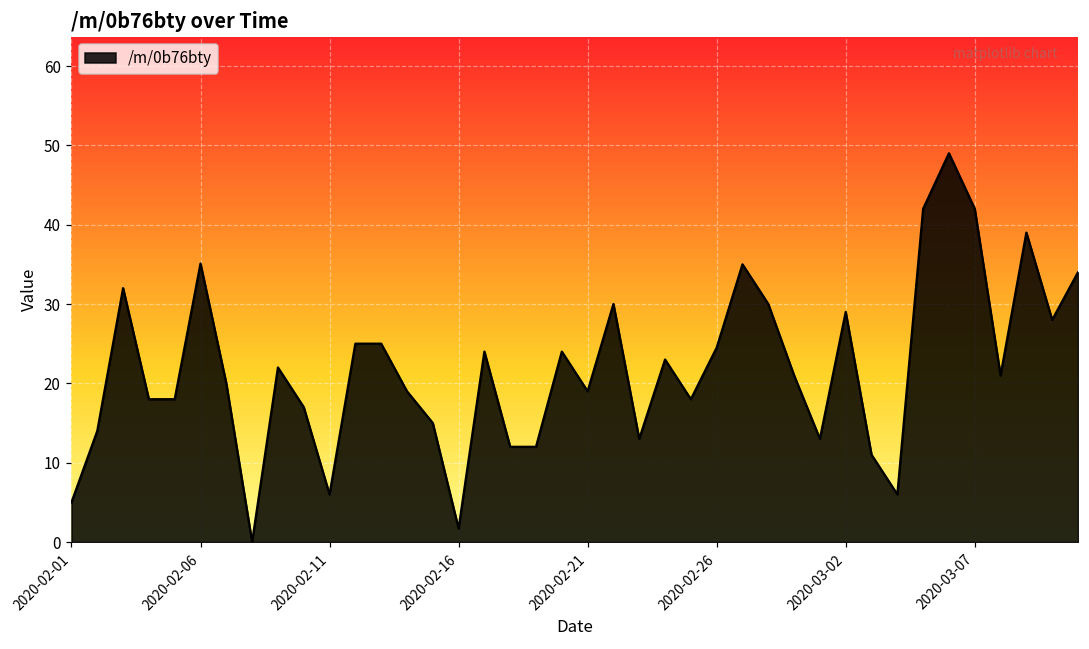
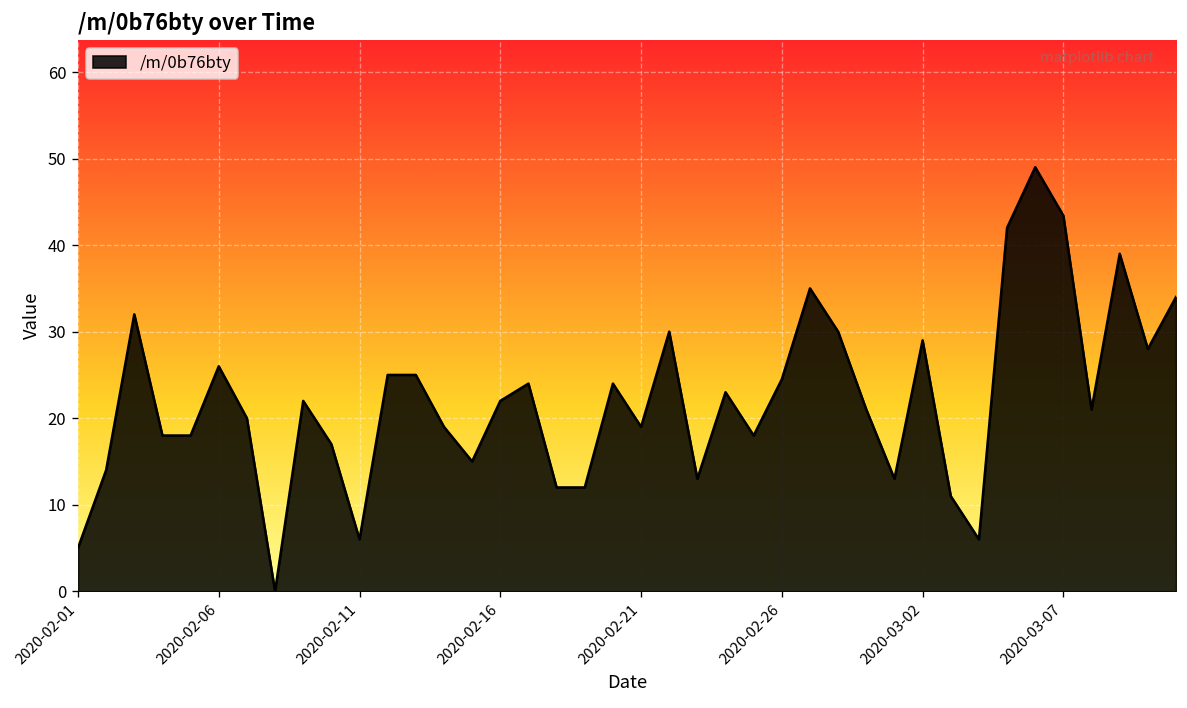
2020-02-06: 35 -> 26
2020-02-16: 2 -> 22
2020-03-07: 42 -> 43
